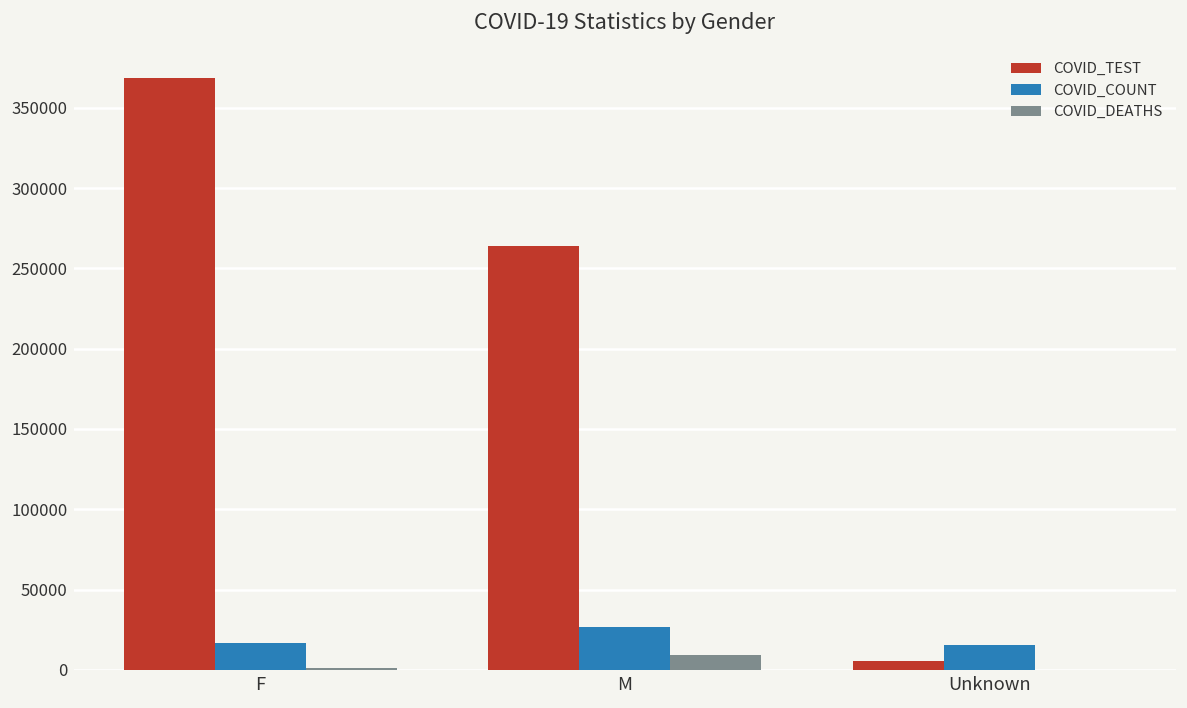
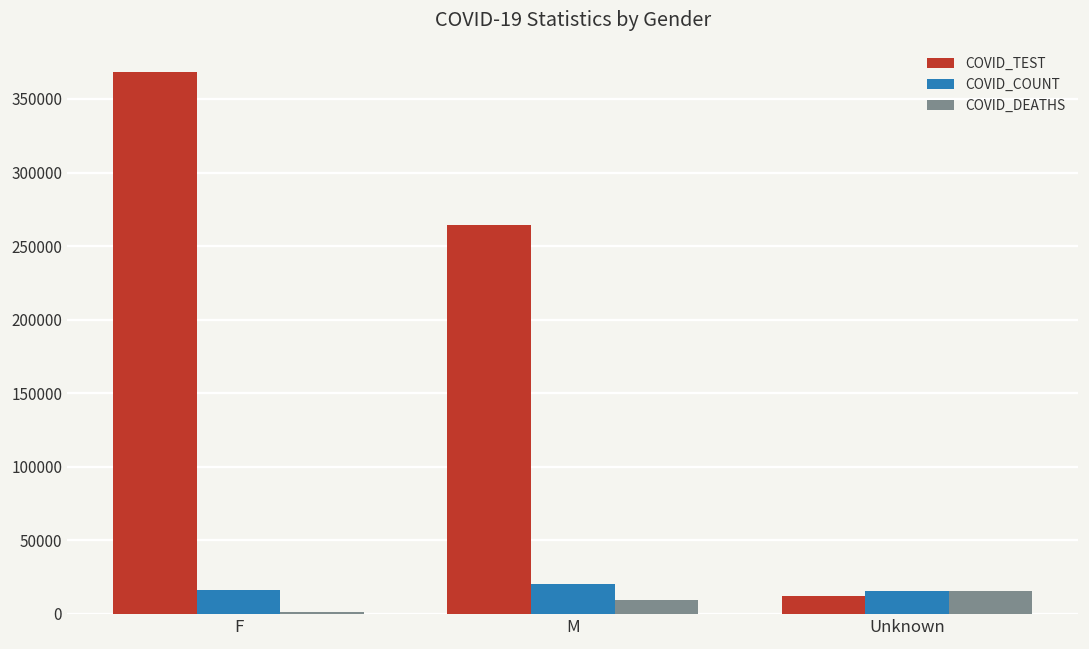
COVID_COUNT, M: 27000 -> 20000
COVID_TEST, Unknown: 5000 -> 12000
COVID_DEATHS, Unknown: 0 -> 16000
